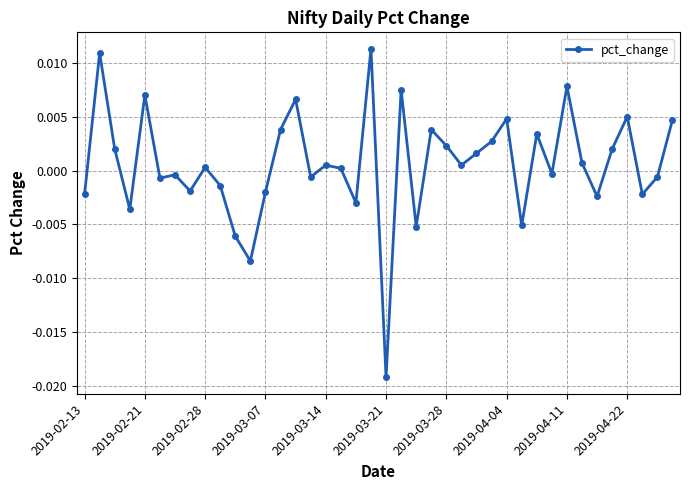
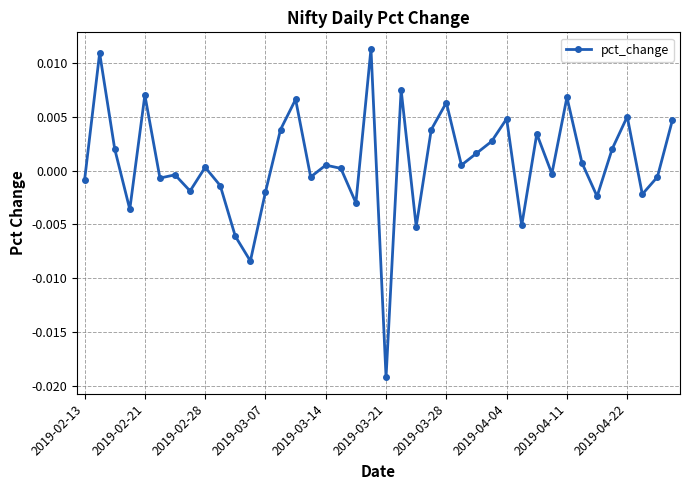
2019-02-13: -0.0022 -> -0.0009
2019-03-28: 0.0023 -> 0.0063
2019-04-11: 0.0078 -> 0.0068
